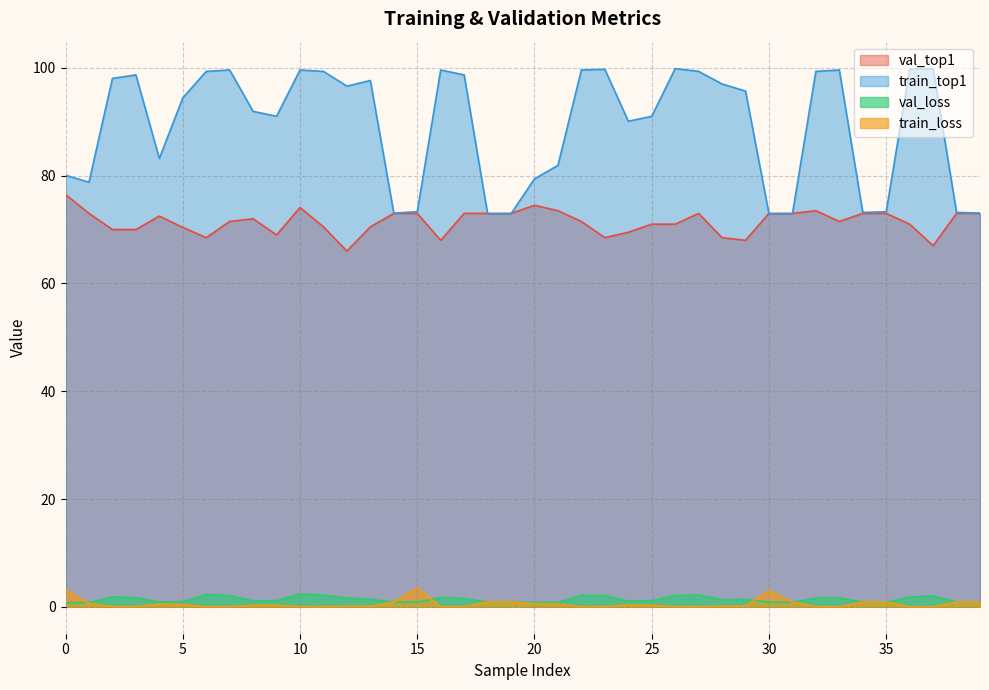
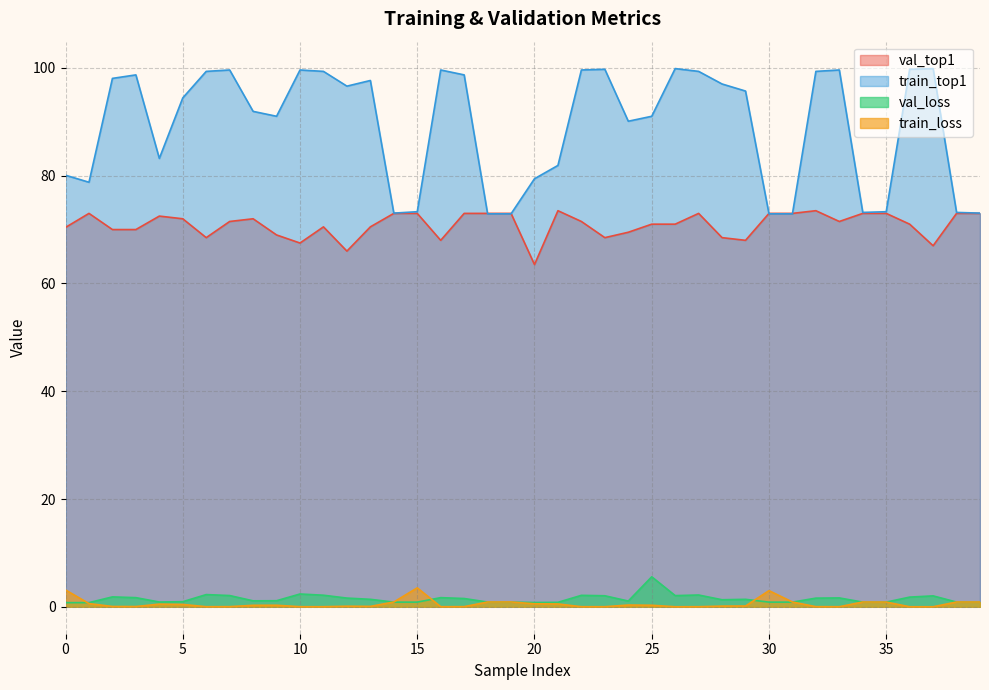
val_top1, 0: 77 -> 70
val_top1, 5: 70 -> 72
val_top1, 10: 74 -> 68
val_top1, 20: 75 -> 64
val_loss, 25: 1 -> 6
